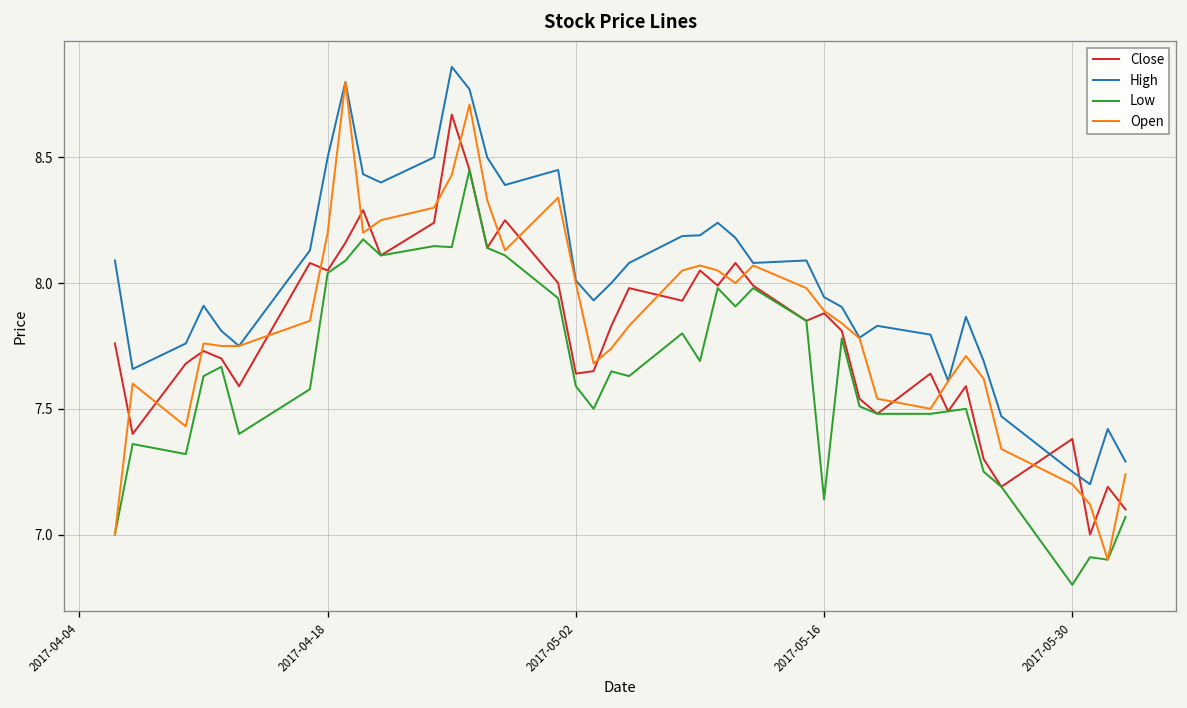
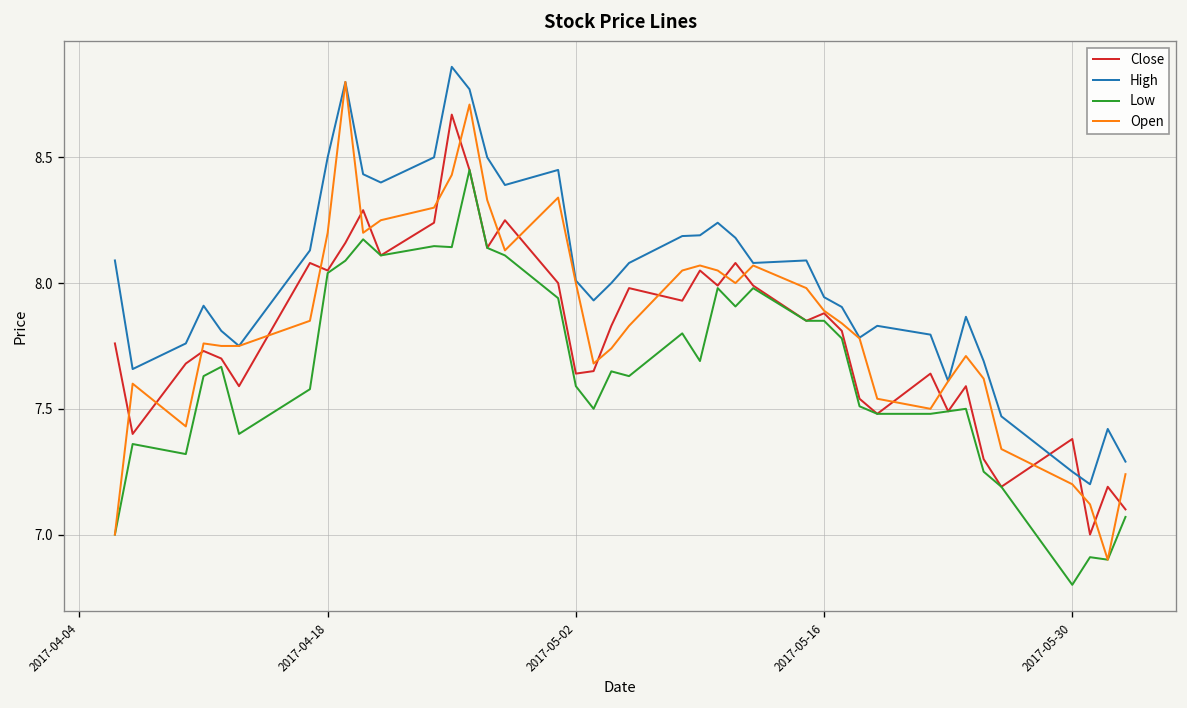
Low, 2017-05-16: 7.14 -> 7.85
